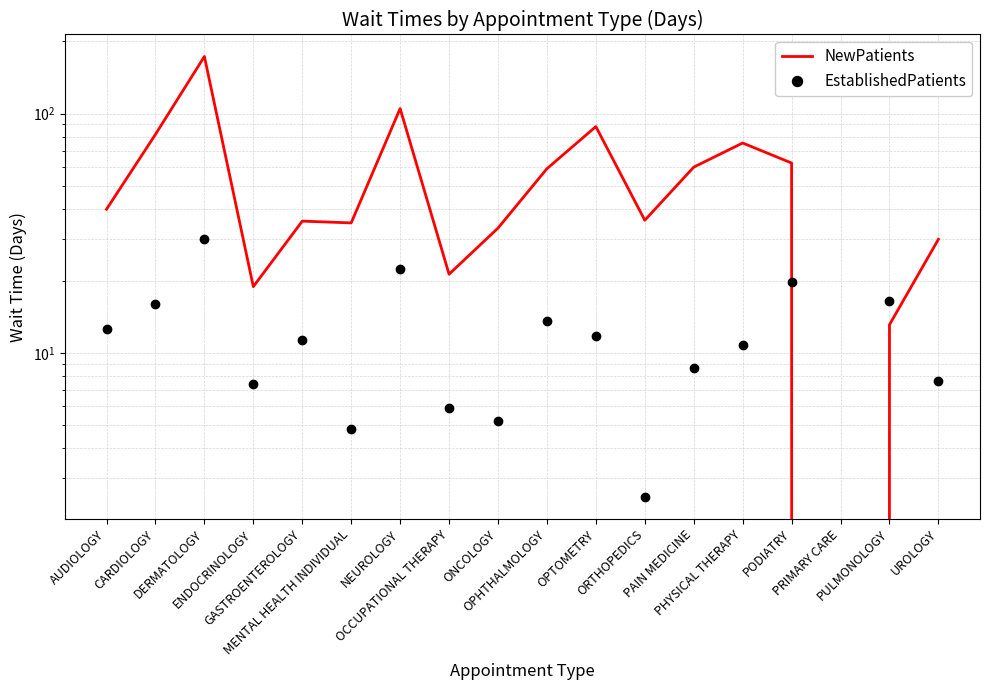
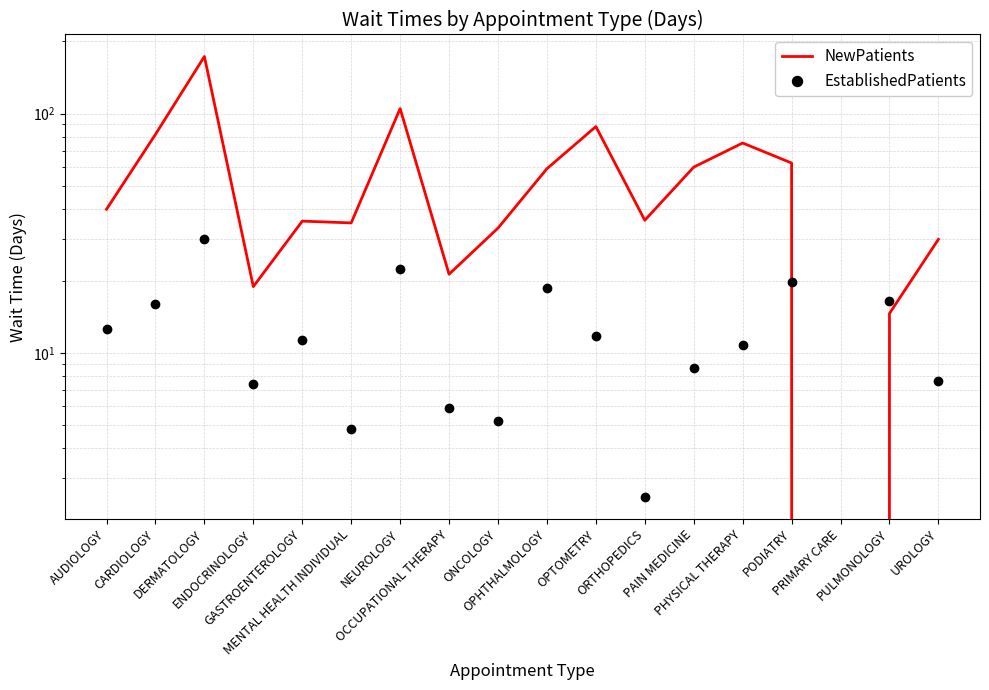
EstablishedPatients, OPHTHALMOLOGY: 14 -> 19
NewPatients, PULMONOLOGY: 13 -> 15
